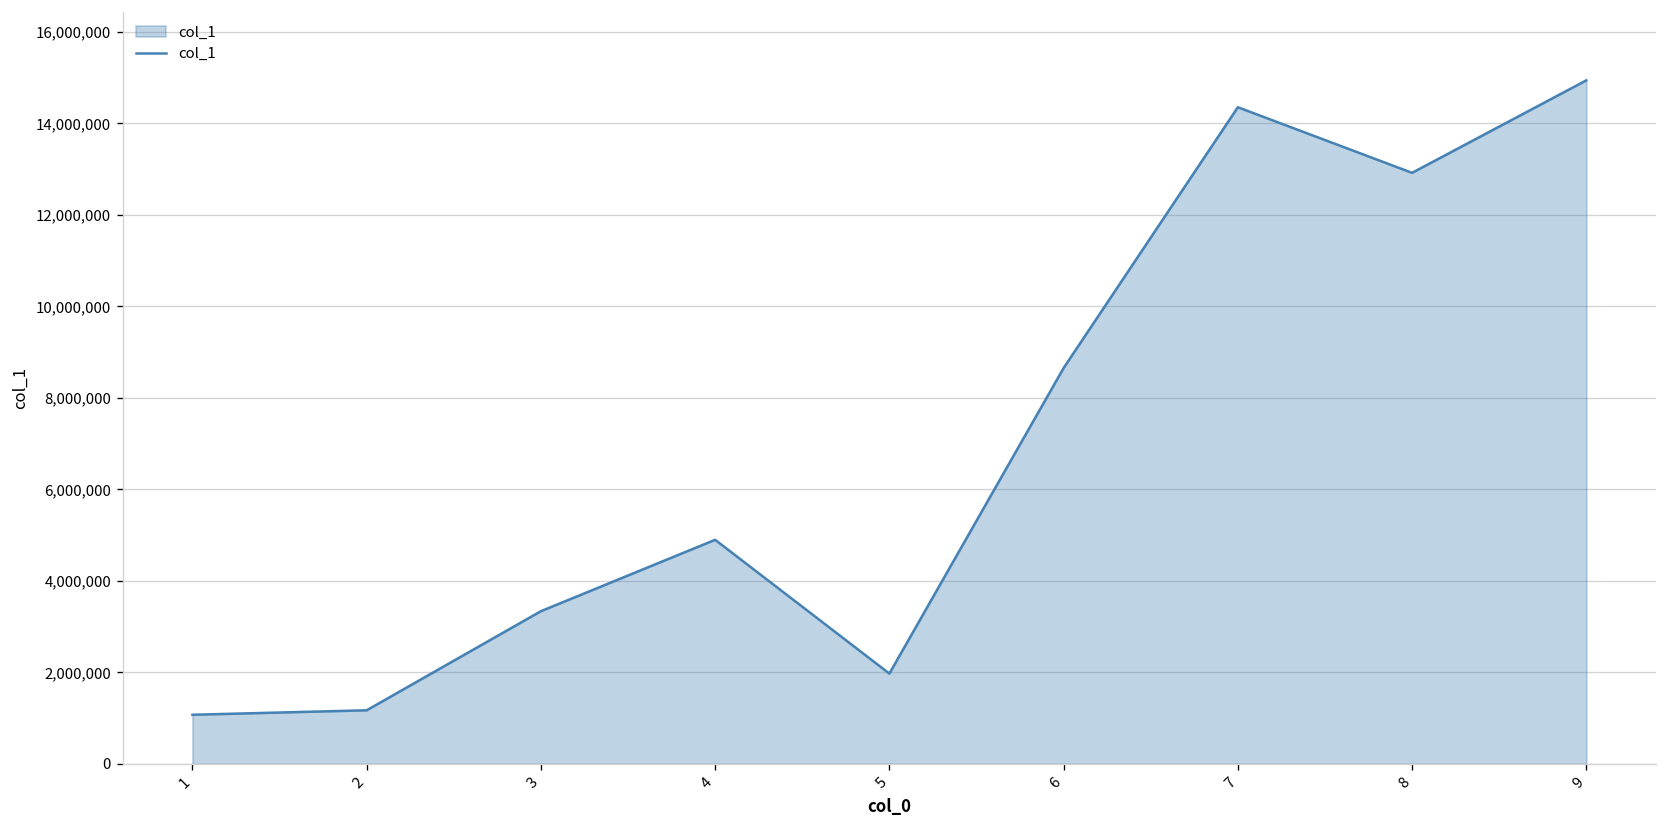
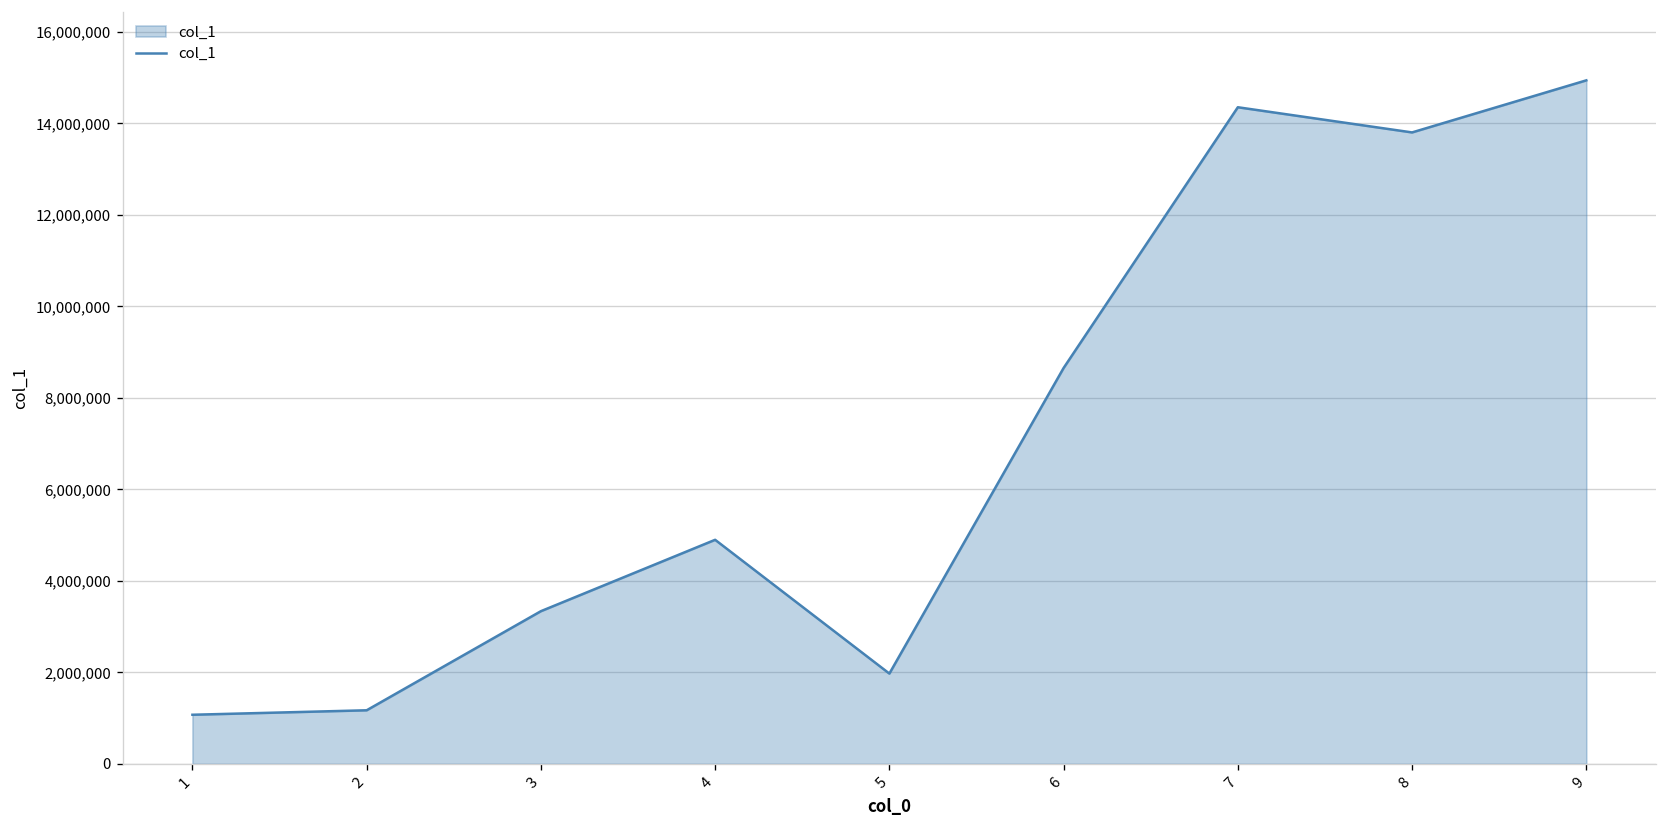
8: 12,900,000 -> 13,800,000
